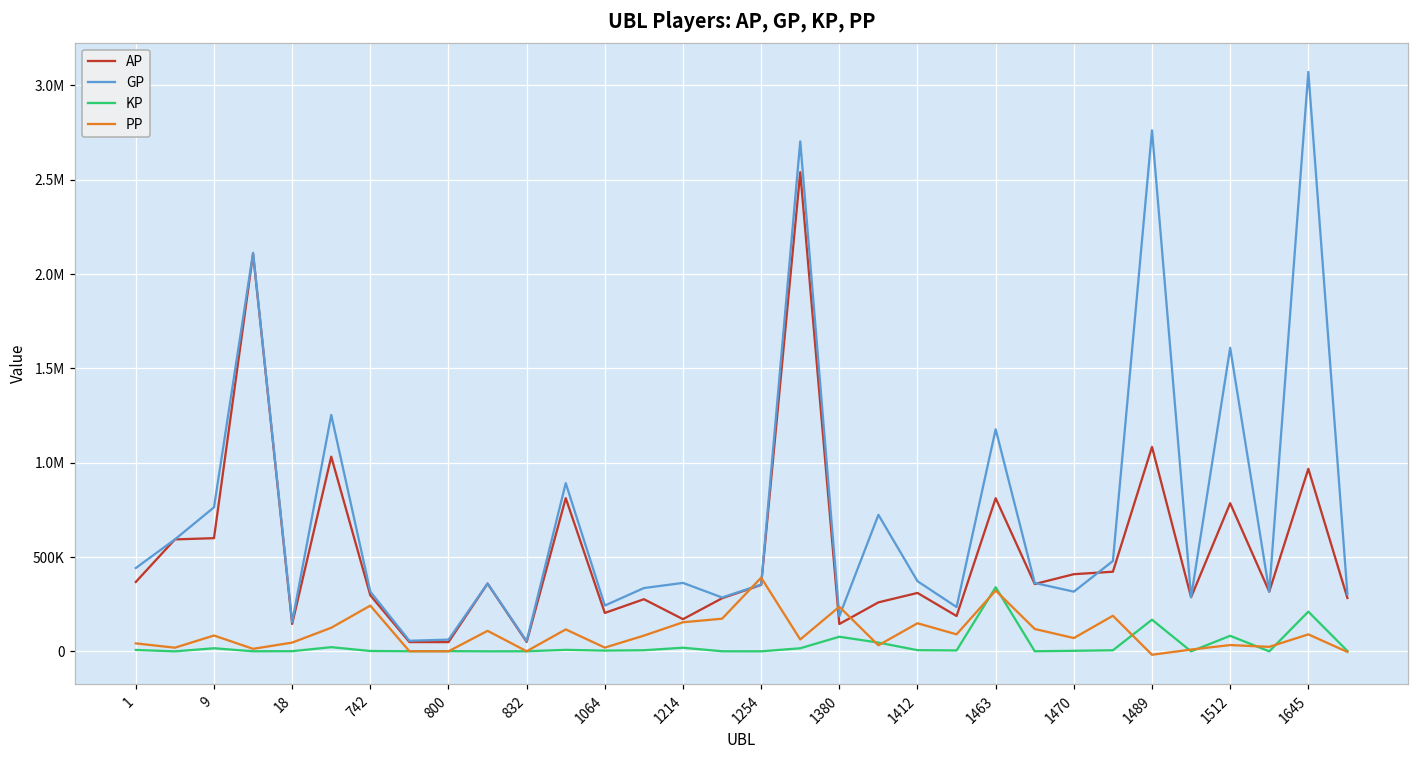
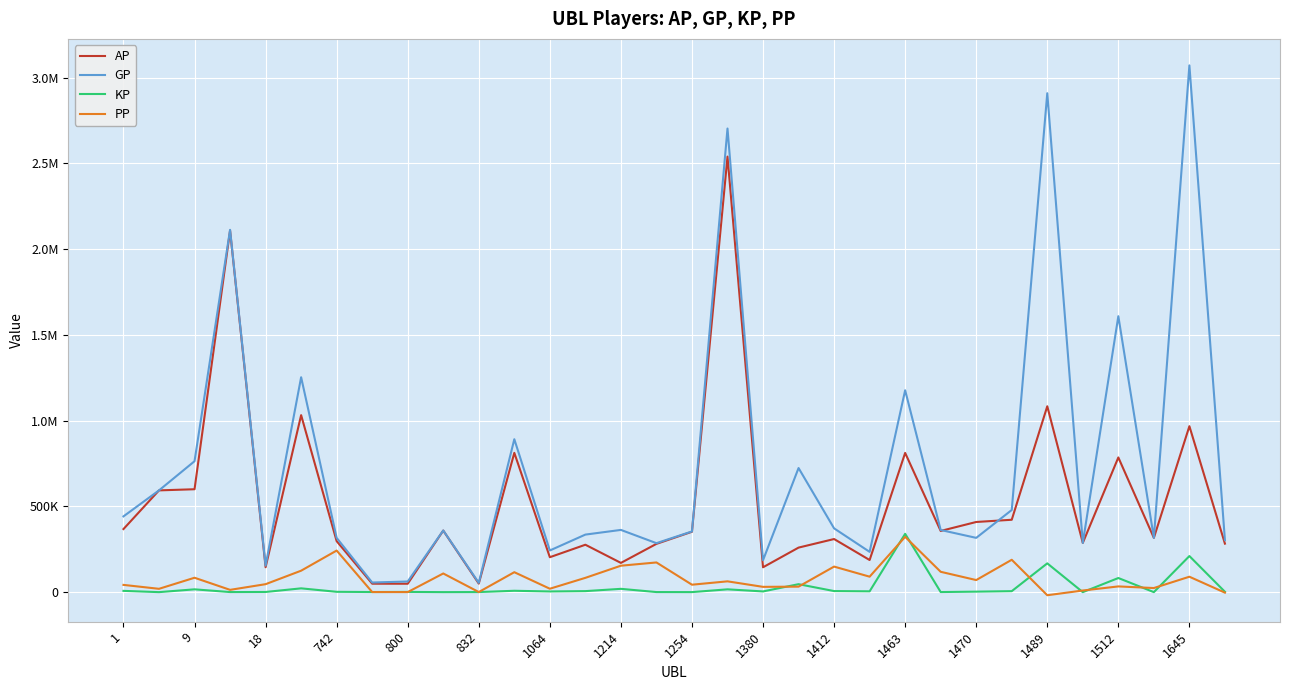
PP, 1254: 390000 -> 40000
KP, 1380: 80000 -> 0
PP, 1380: 240000 -> 30000
GP, 1489: 2760000 -> 2910000
